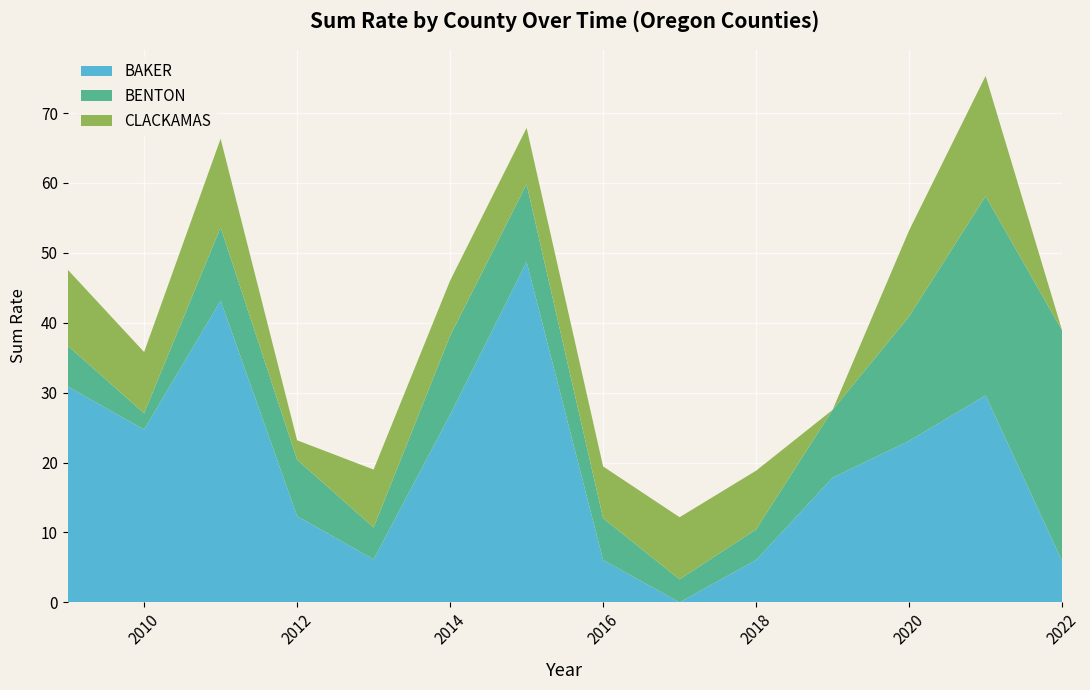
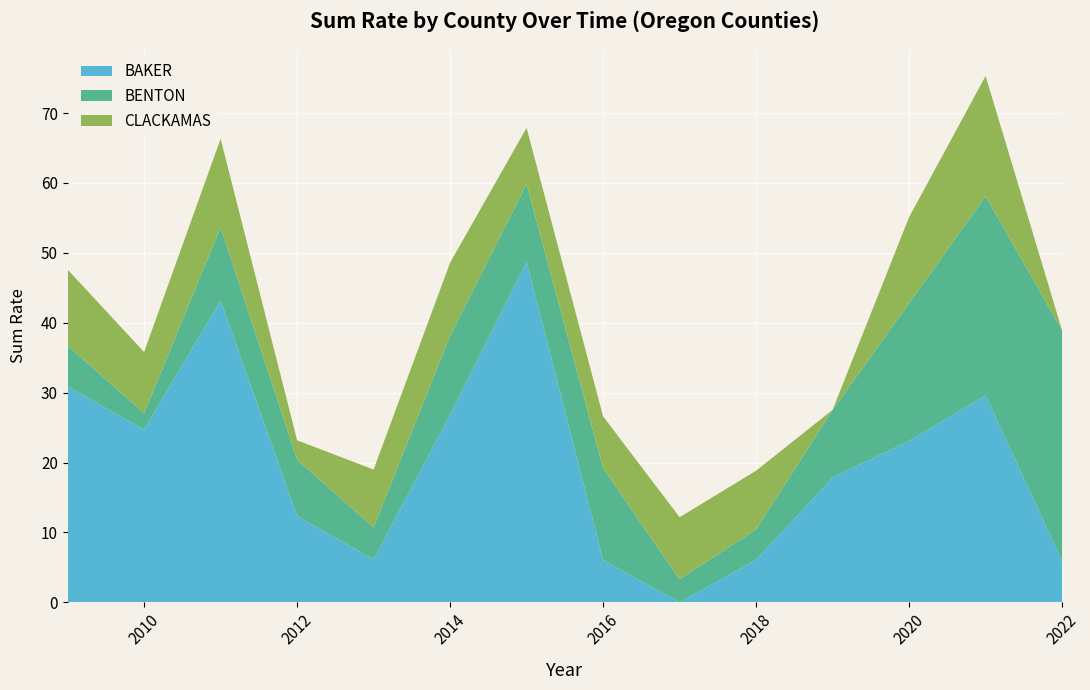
CLACKAMAS, 2014: 8 -> 10
BENTON, 2016: 6 -> 13
BENTON, 2020: 18 -> 20
